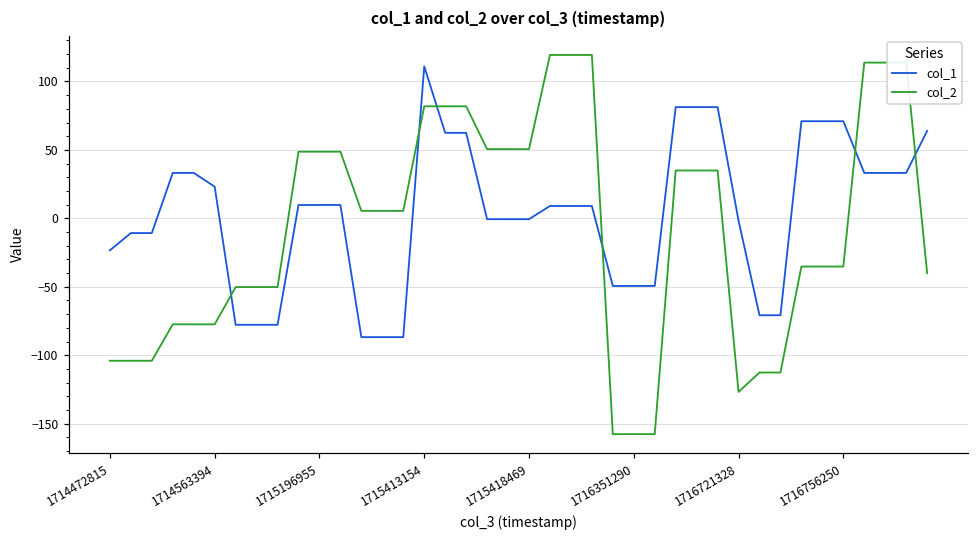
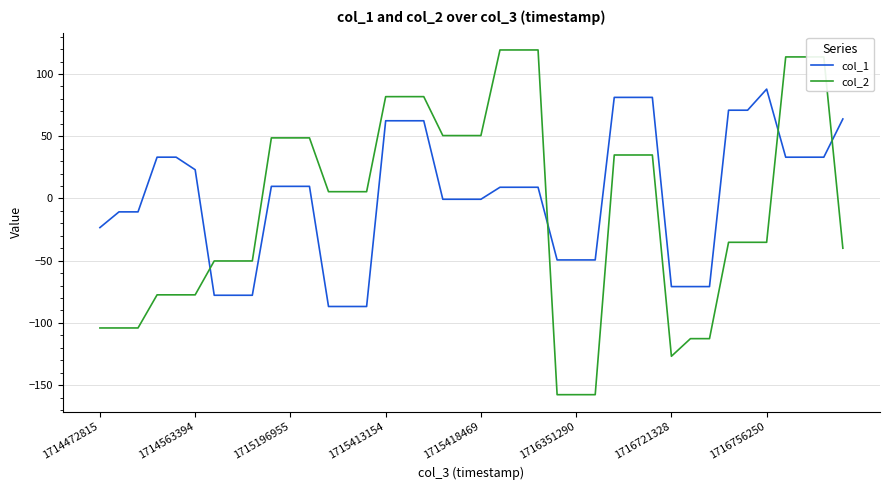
col_1, 1715413154: 111 -> 62
col_1, 1716721328: -2 -> -71
col_1, 1716756250: 71 -> 88
